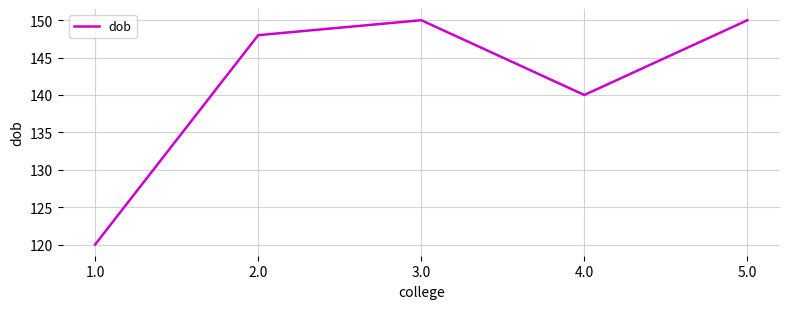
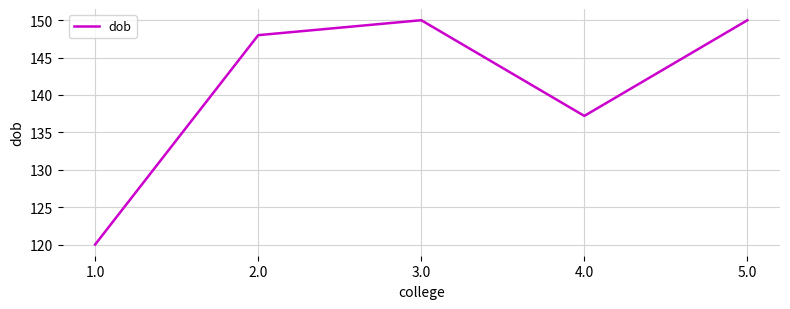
4.0: 140 -> 137
